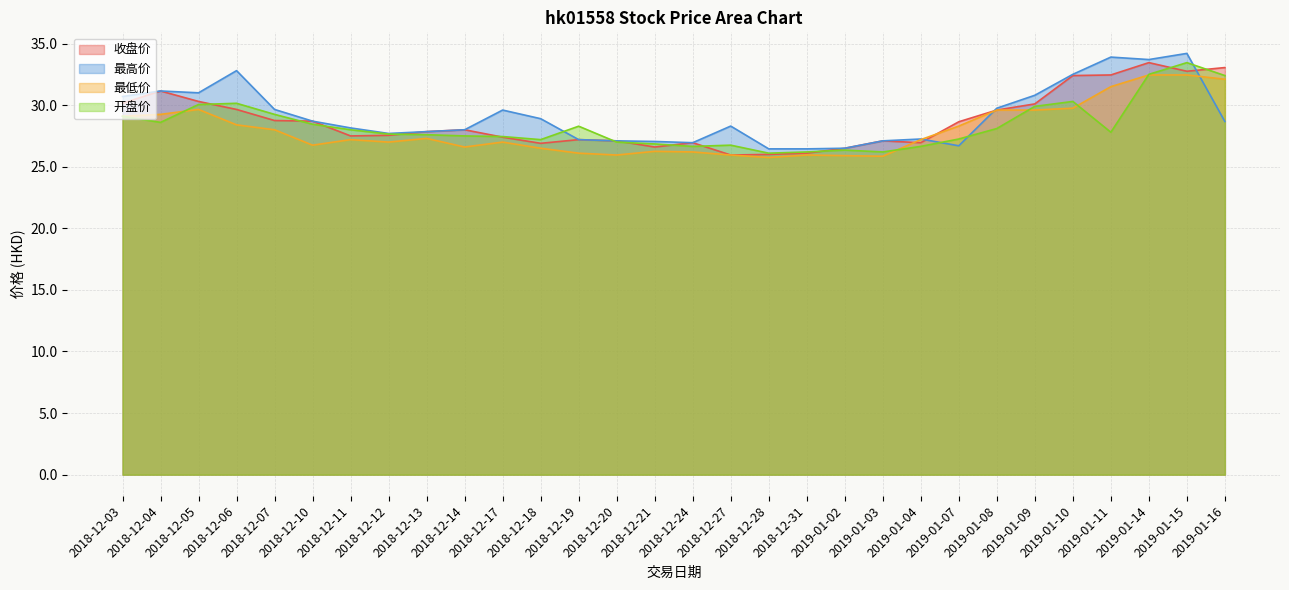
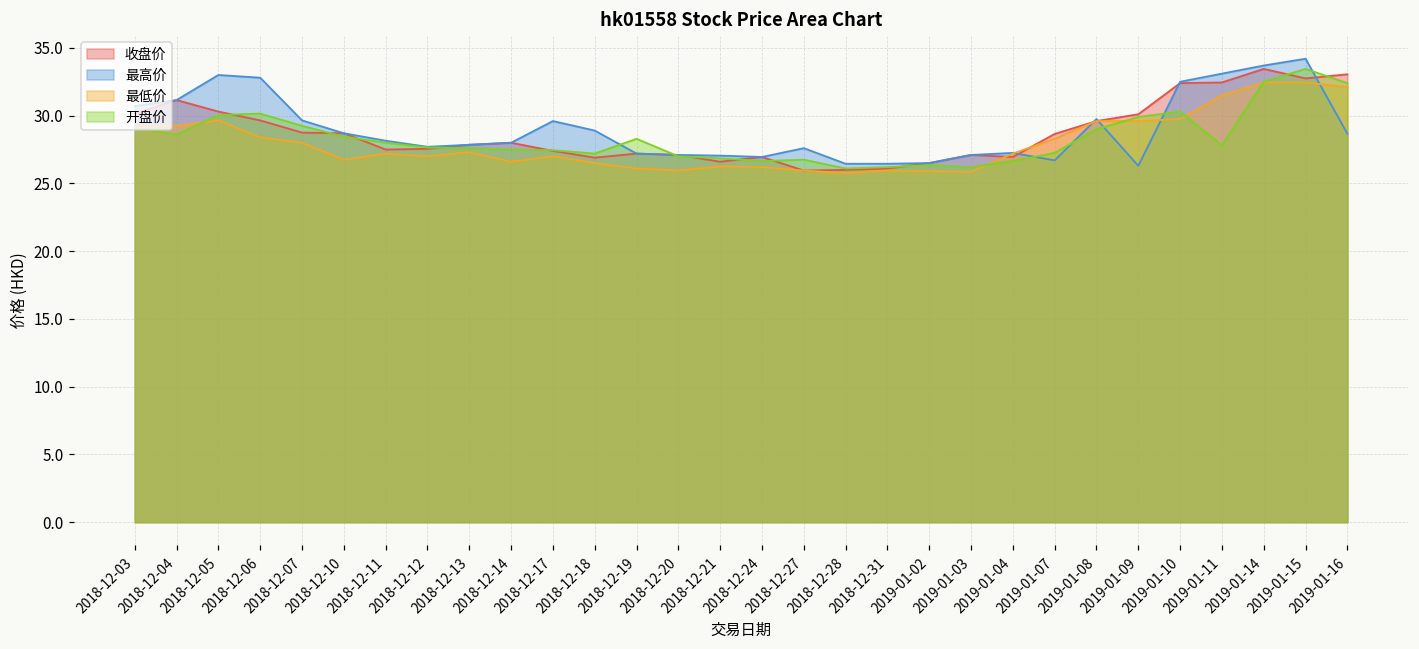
最高价, 2018-12-05: 31 -> 33
最高价, 2018-12-27: 28.3 -> 27.6
开盘价, 2019-01-08: 28.1 -> 29.0
最高价, 2019-01-09: 30.8 -> 26.3
最高价, 2019-01-11: 33.9 -> 33.1
